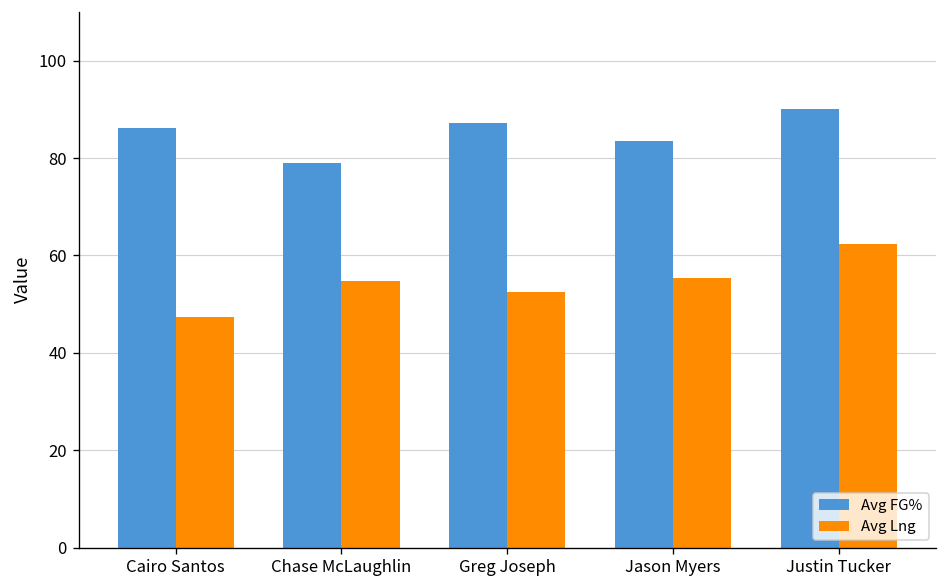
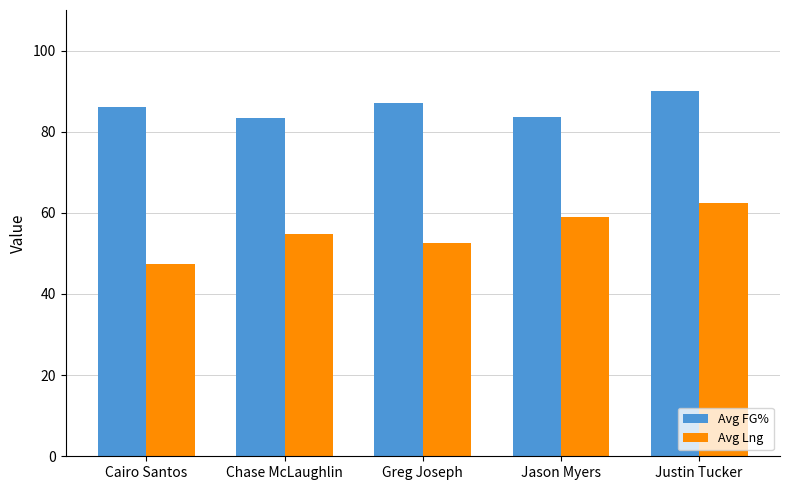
Avg FG%, Chase McLaughlin: 79 -> 84
Avg Lng, Jason Myers: 55 -> 59
